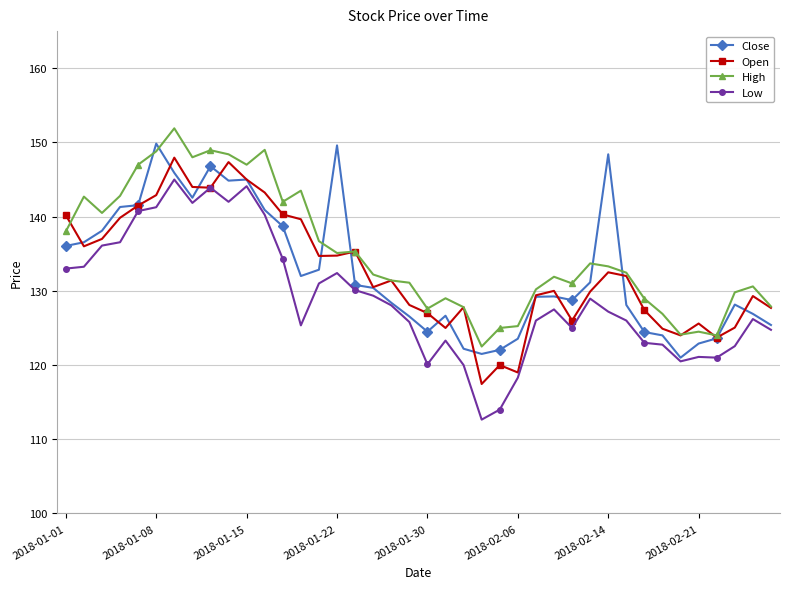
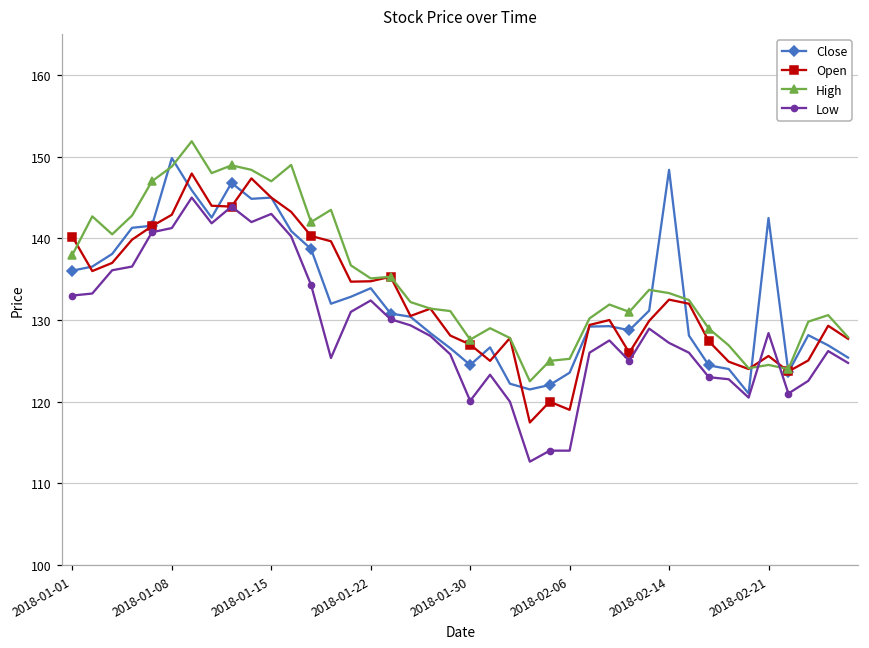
Low, 2018-01-15: 144 -> 143
Close, 2018-01-22: 150 -> 134
Low, 2018-02-06: 118 -> 114
Close, 2018-02-21: 123 -> 143
Low, 2018-02-21: 121 -> 128
